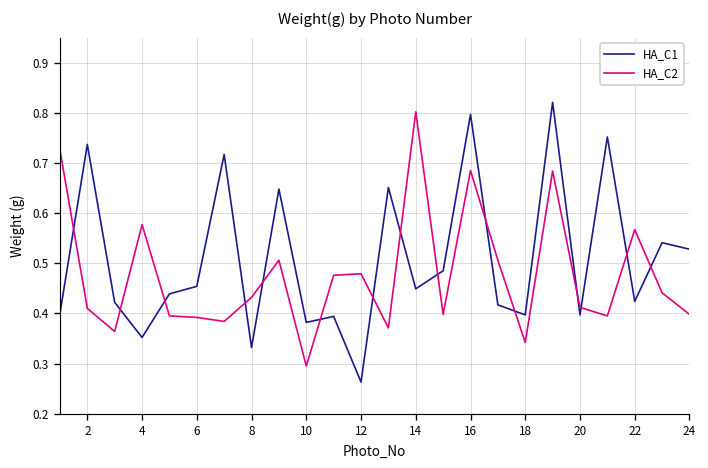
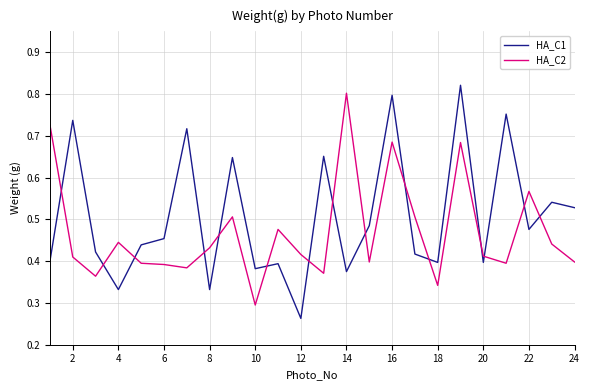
HA_C1, 4: 0.35 -> 0.33
HA_C2, 4: 0.58 -> 0.45
HA_C2, 12: 0.48 -> 0.42
HA_C1, 14: 0.45 -> 0.38
HA_C1, 22: 0.42 -> 0.48
